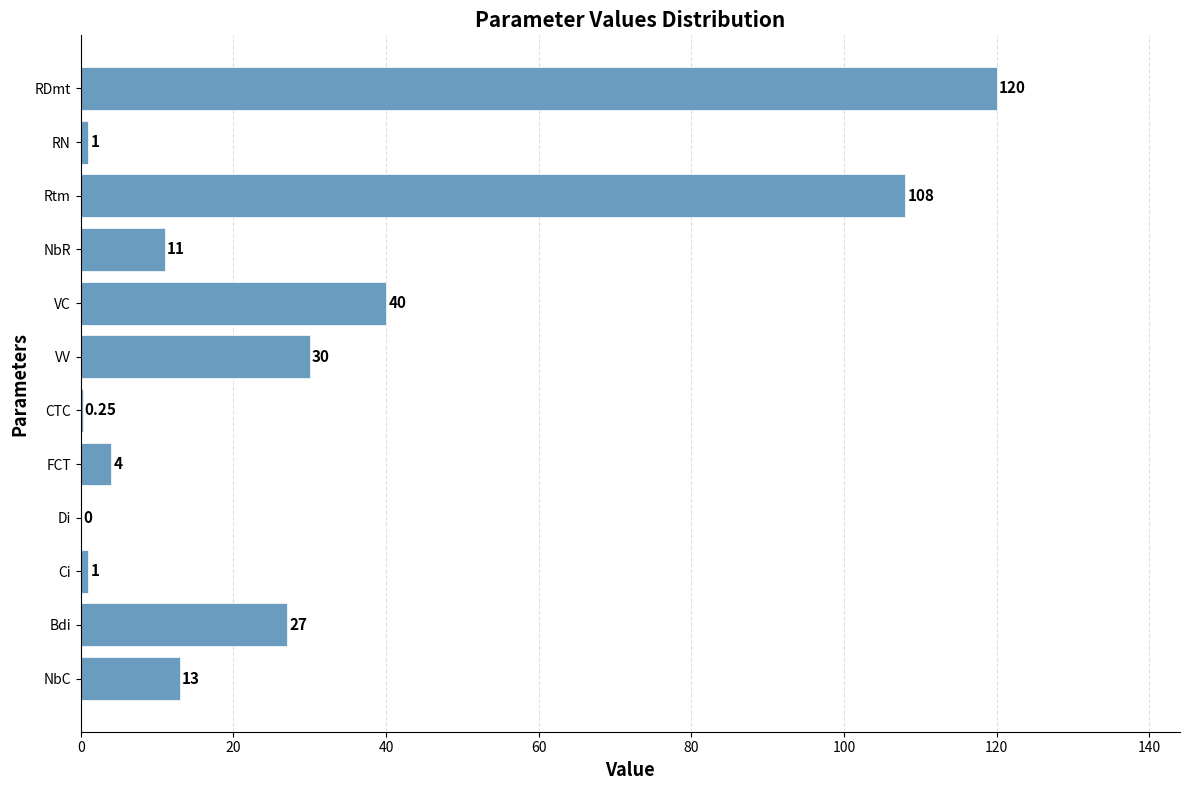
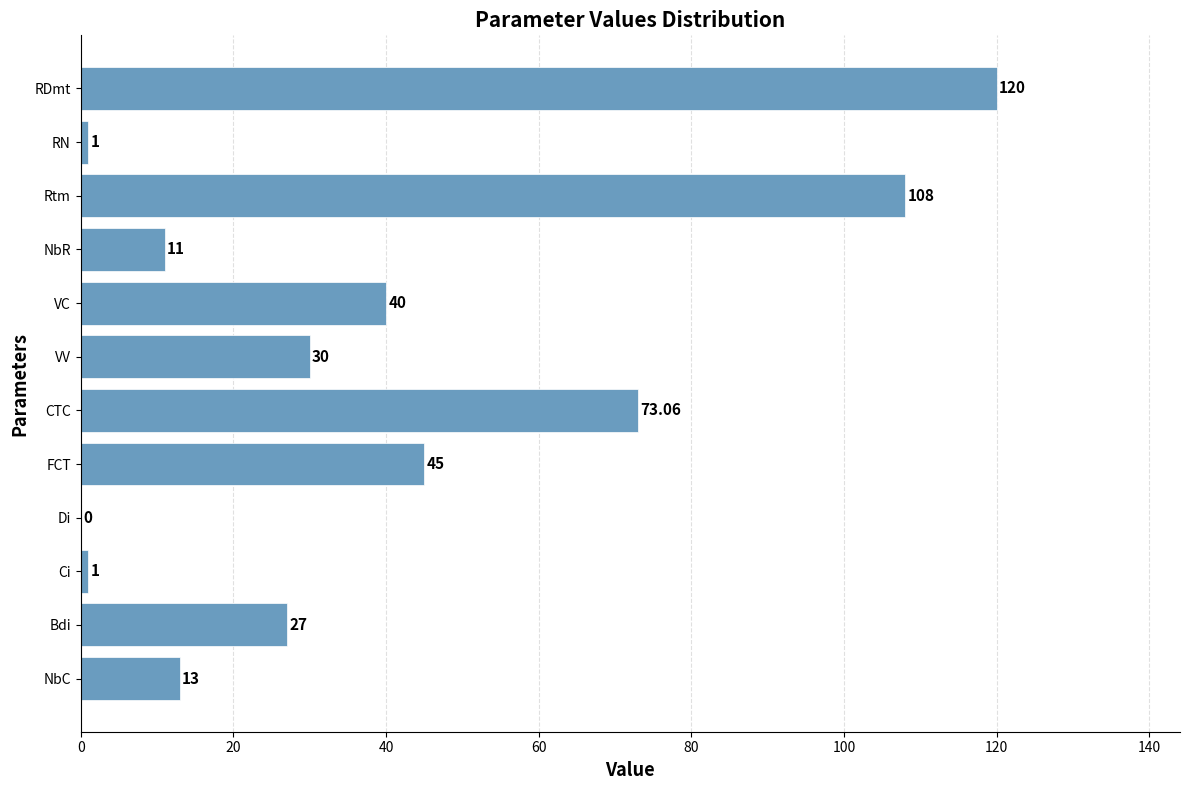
CTC: 0.25 -> 73.06
FCT: 4 -> 45
